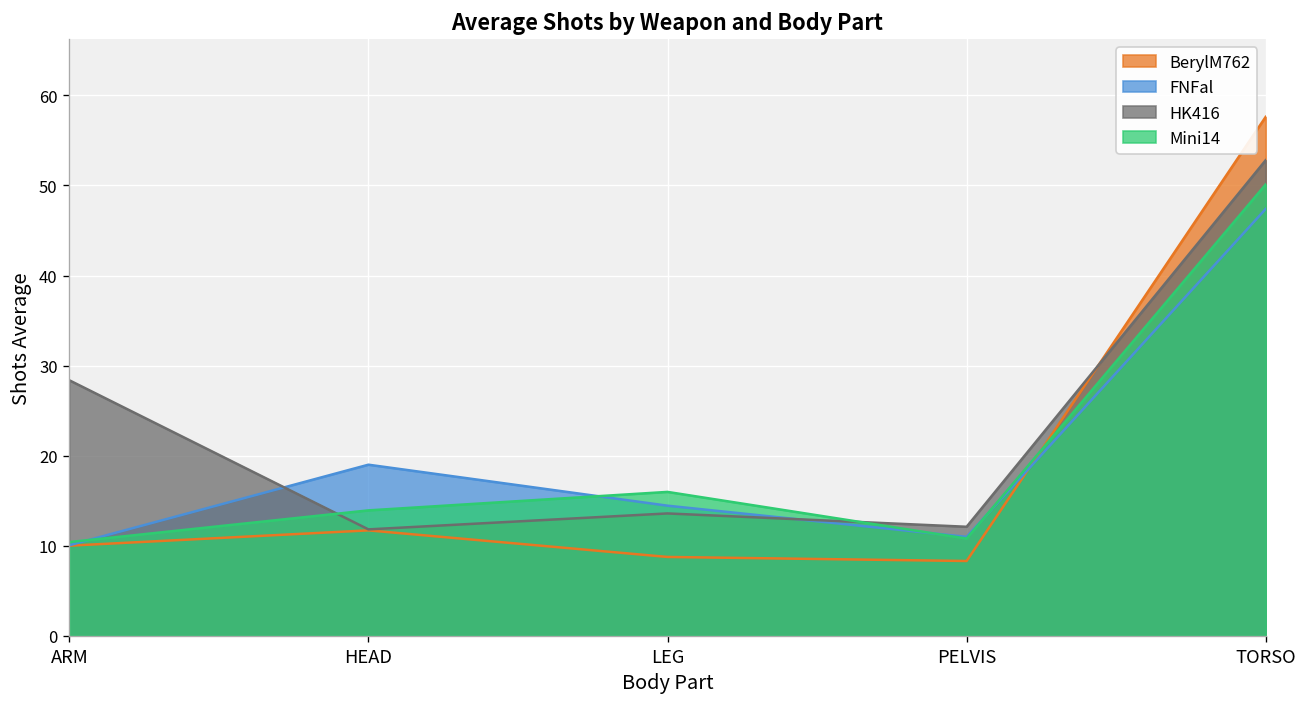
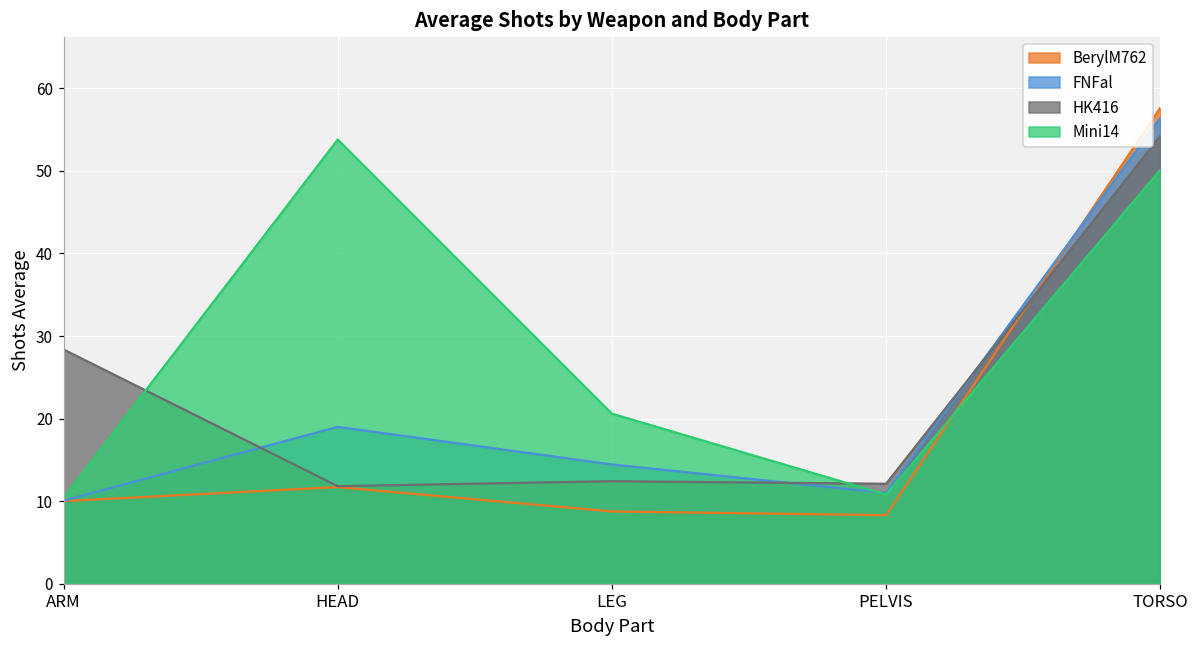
Mini14, HEAD: 14 -> 54
HK416, LEG: 14 -> 12
Mini14, LEG: 16 -> 21
FNFal, TORSO: 47 -> 56
HK416, TORSO: 53 -> 54
